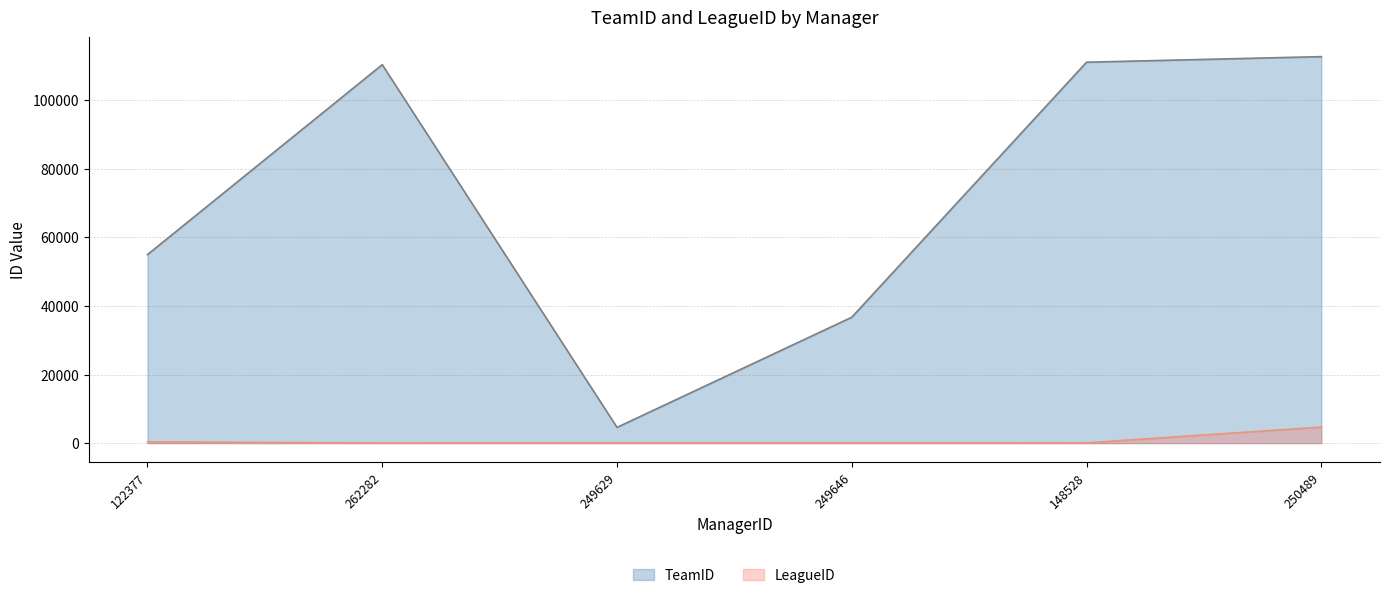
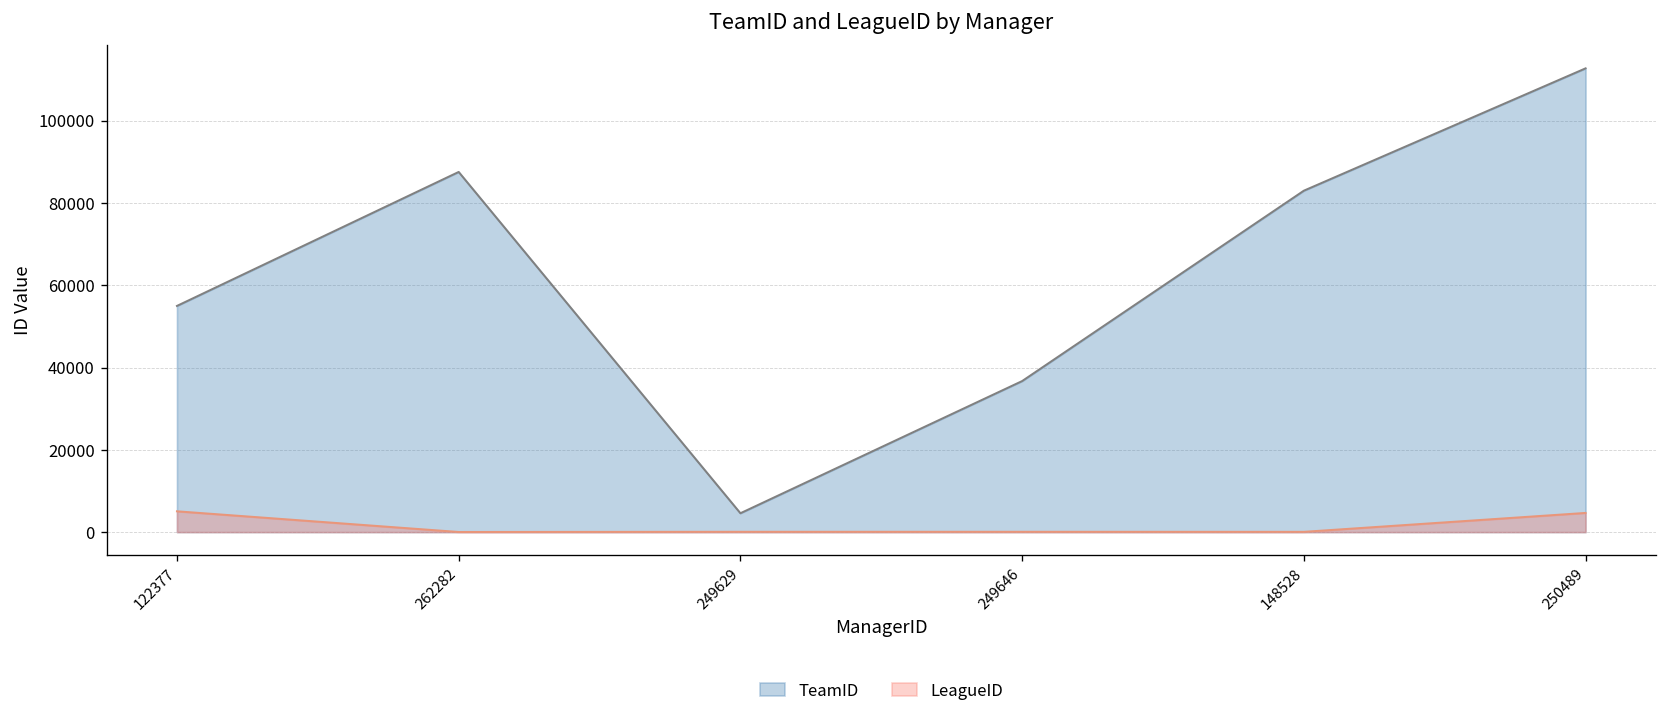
LeagueID, 122377: 0 -> 5000
TeamID, 262282: 110000 -> 88000
TeamID, 148528: 111000 -> 83000
